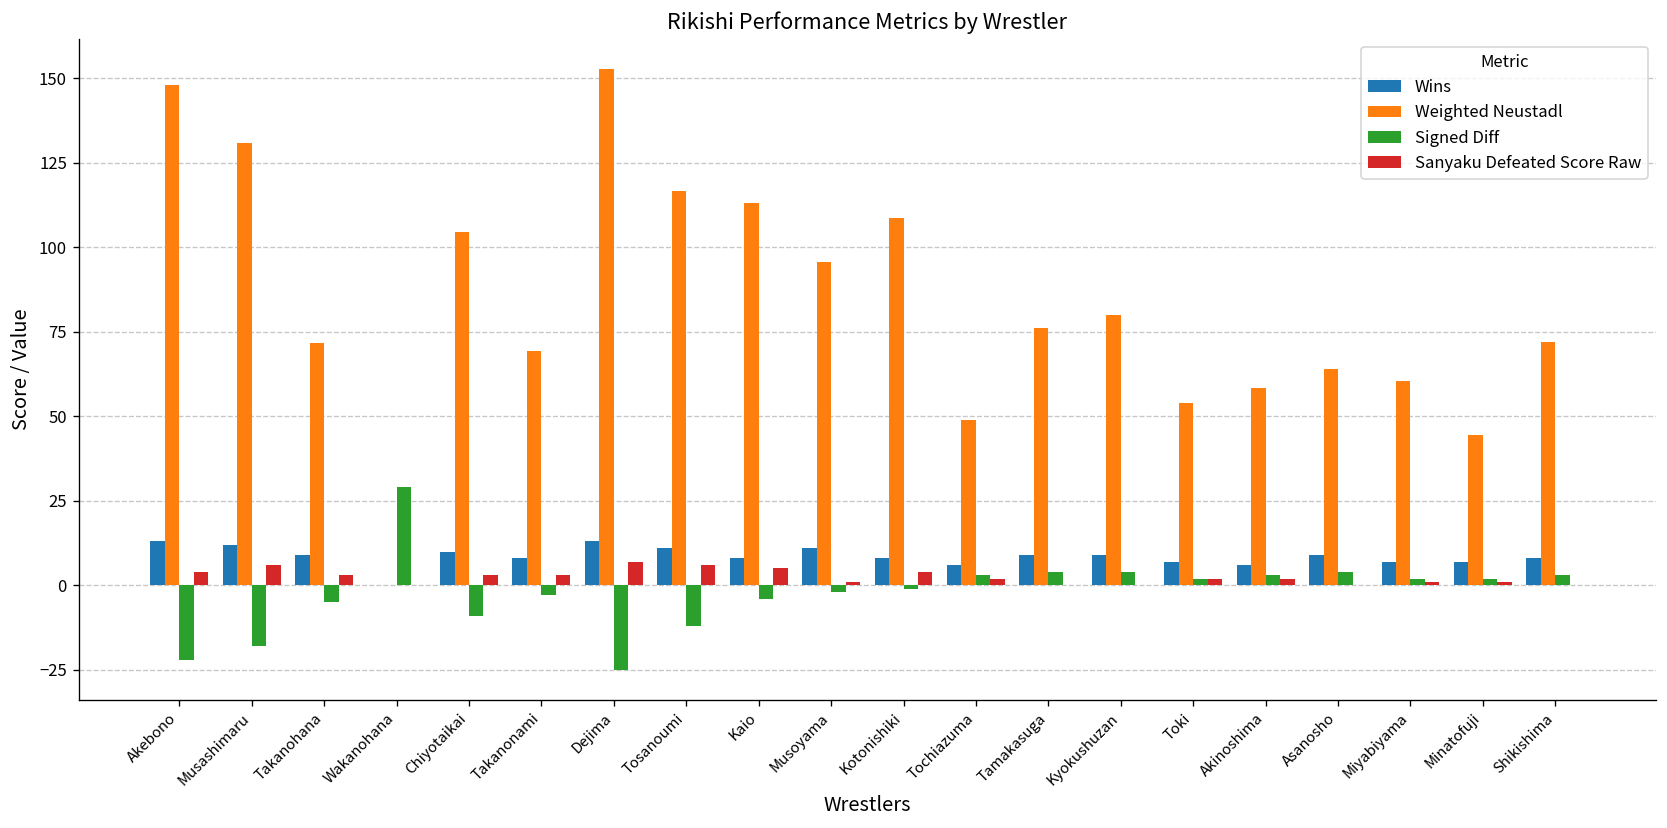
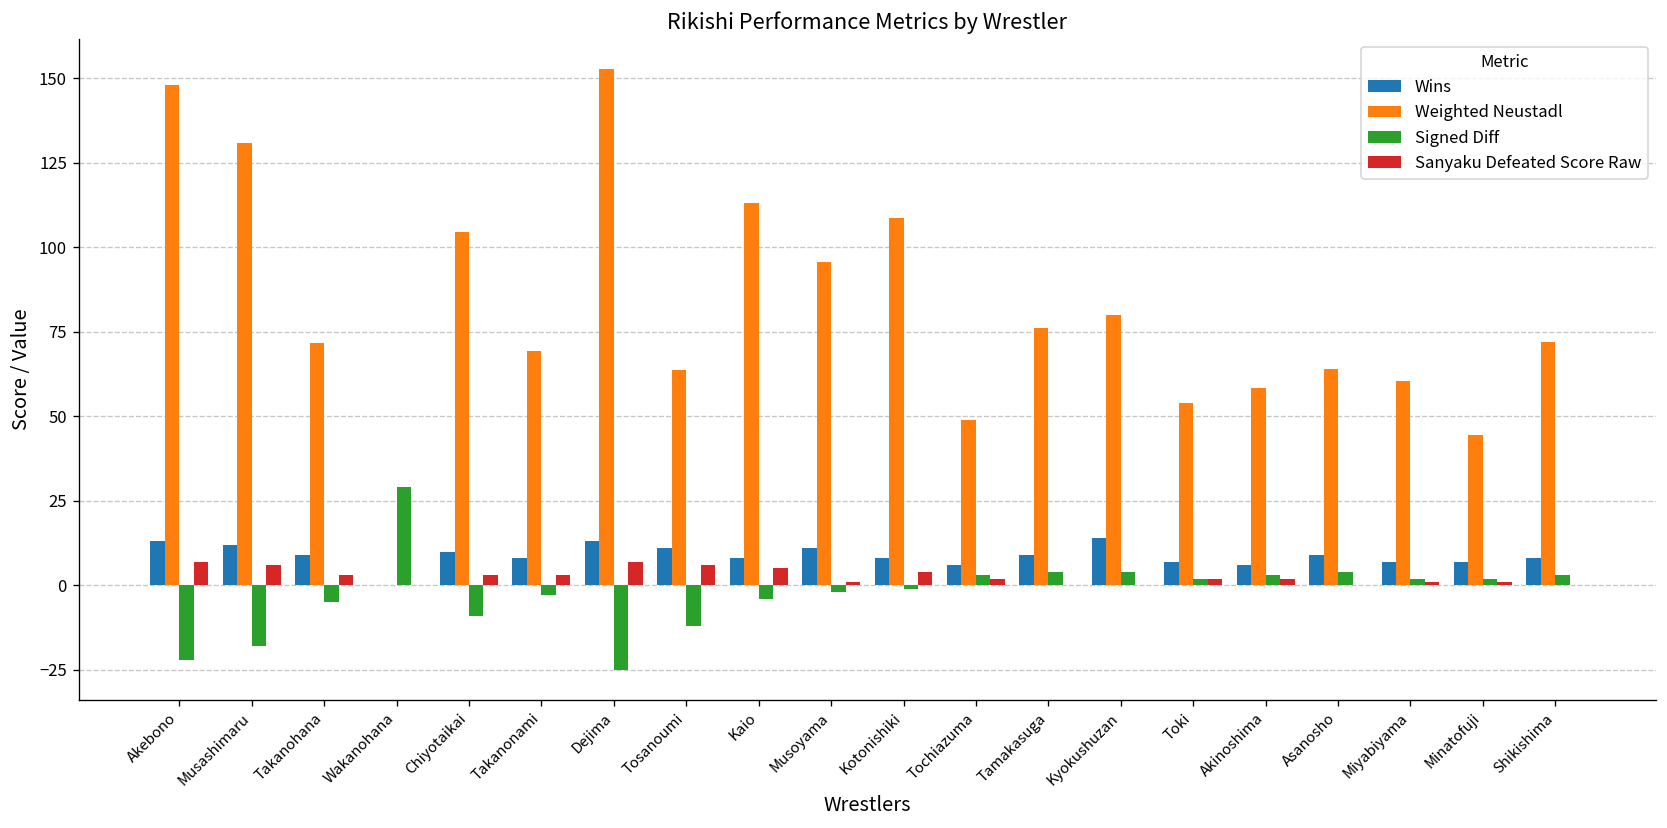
Sanyaku Defeated Score Raw, Akebono: 4 -> 7
Weighted Neustadl, Tosanoumi: 117 -> 64
Wins, Kyokushuzan: 9 -> 14
